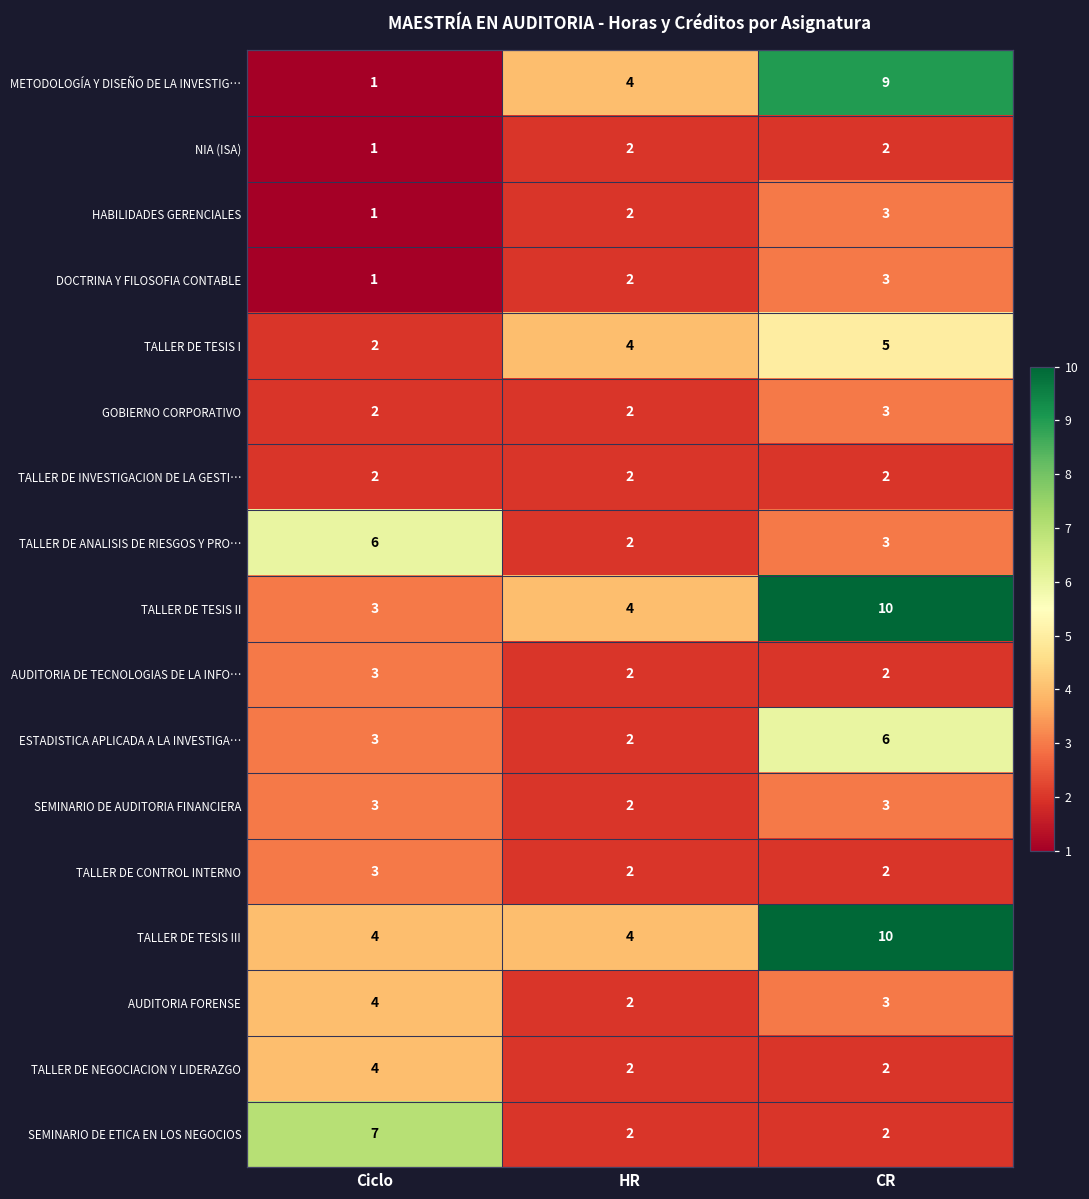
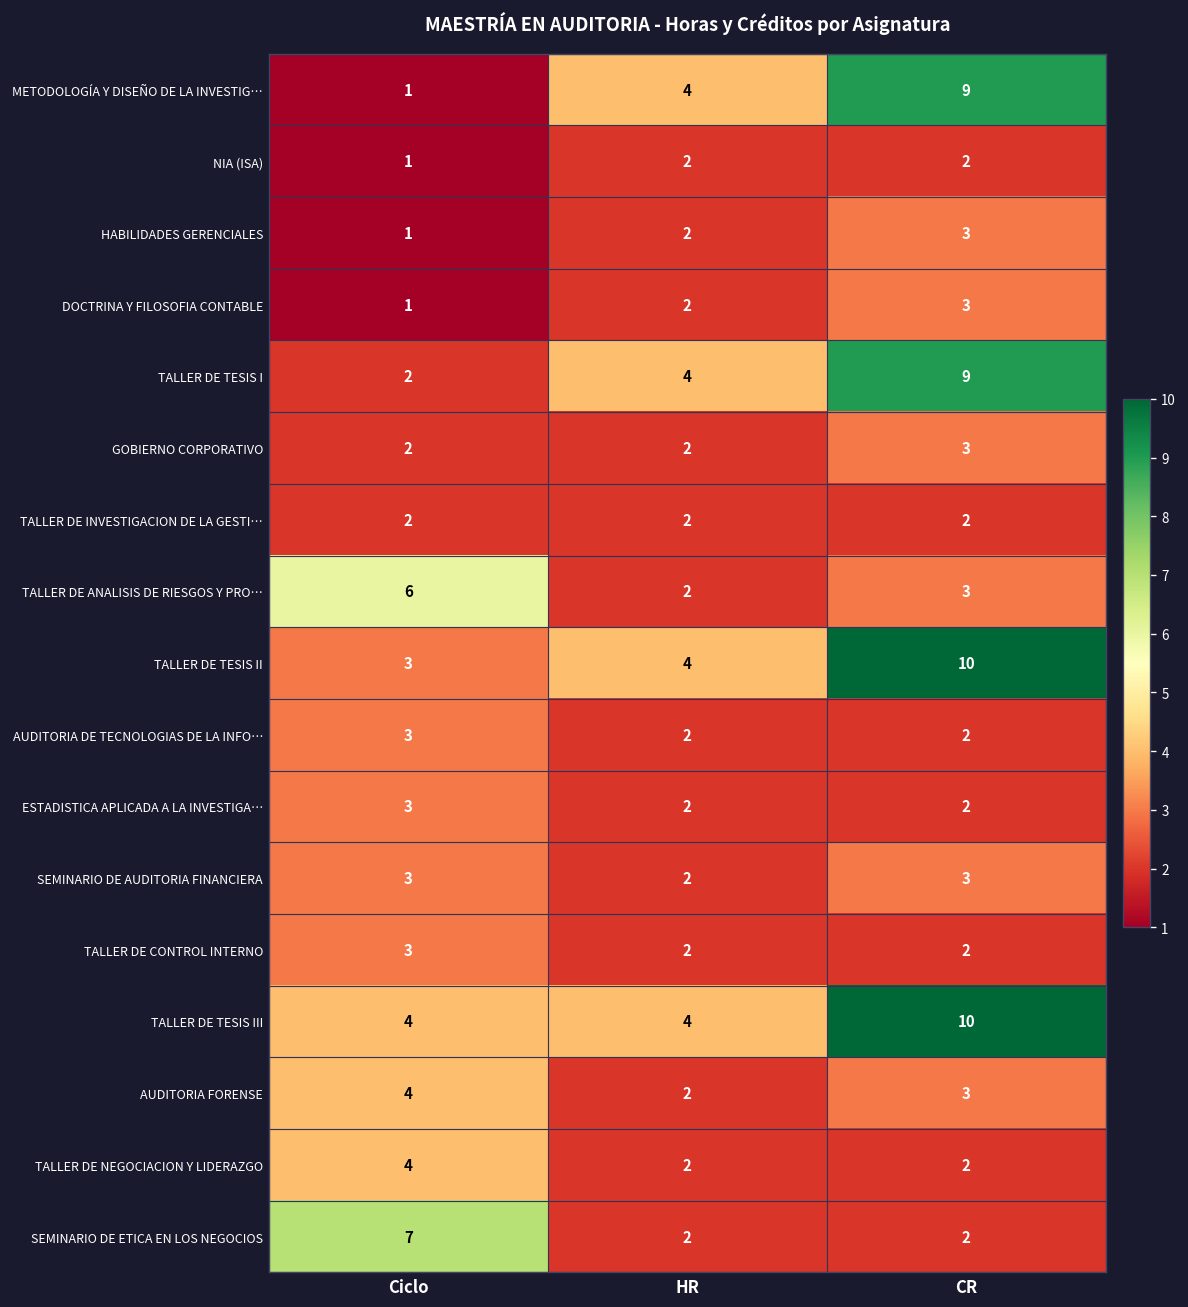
TALLER DE TESIS I, CR: 5 -> 9
ESTADISTICA APLICADA A LA INVESTIGA…, CR: 6 -> 2
